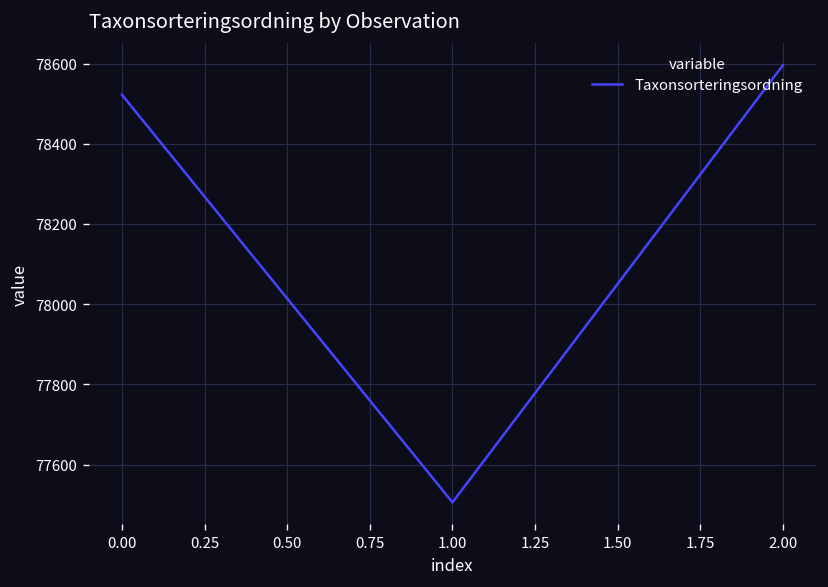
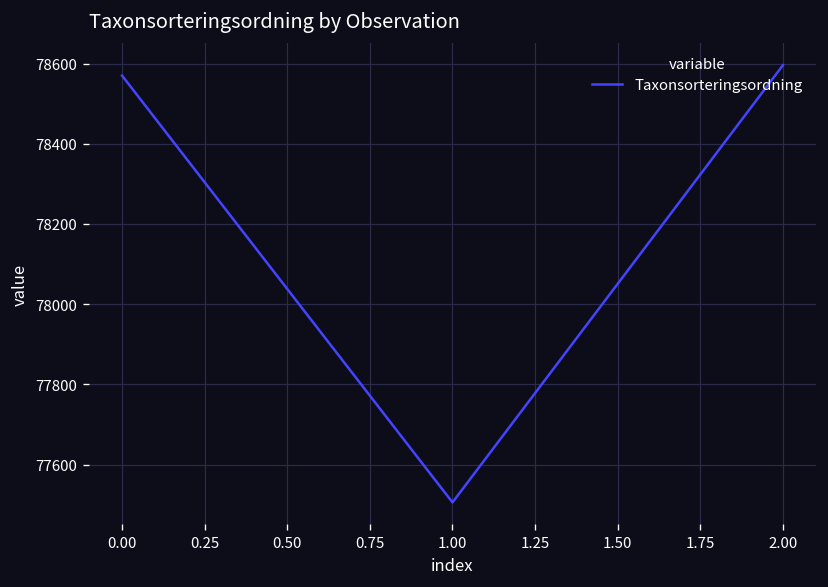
0.00: 78520 -> 78570
